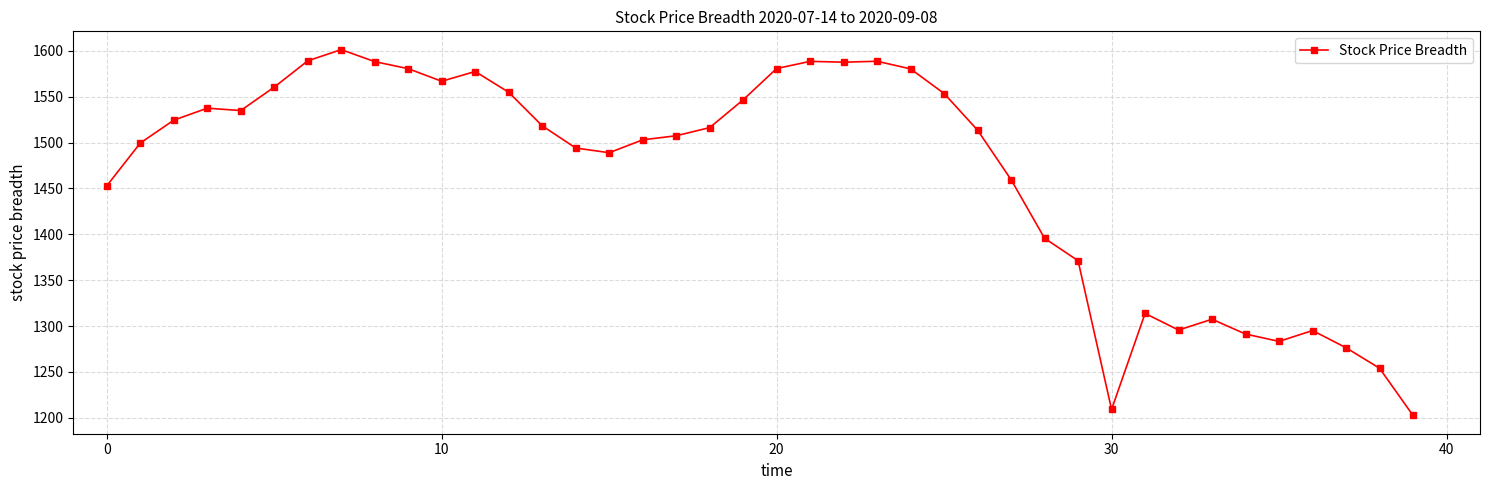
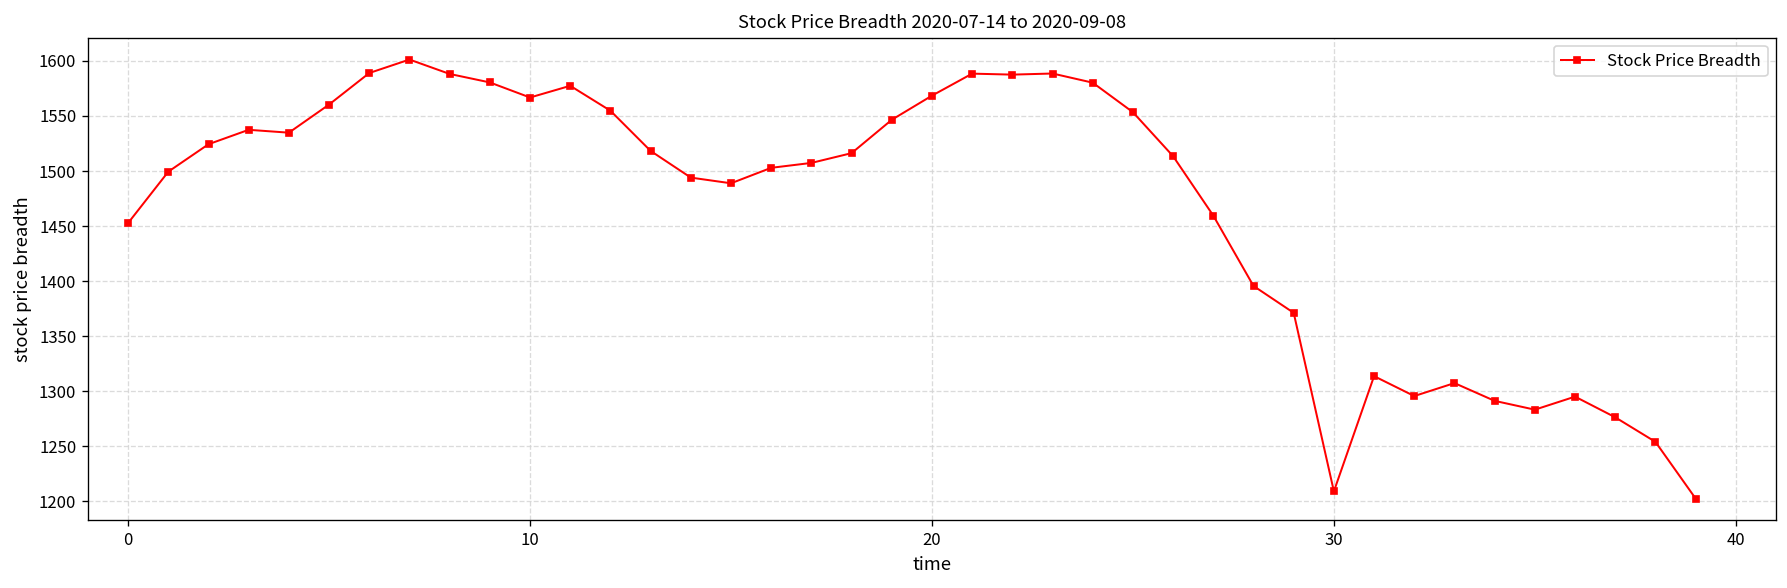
20: 1580 -> 1570
